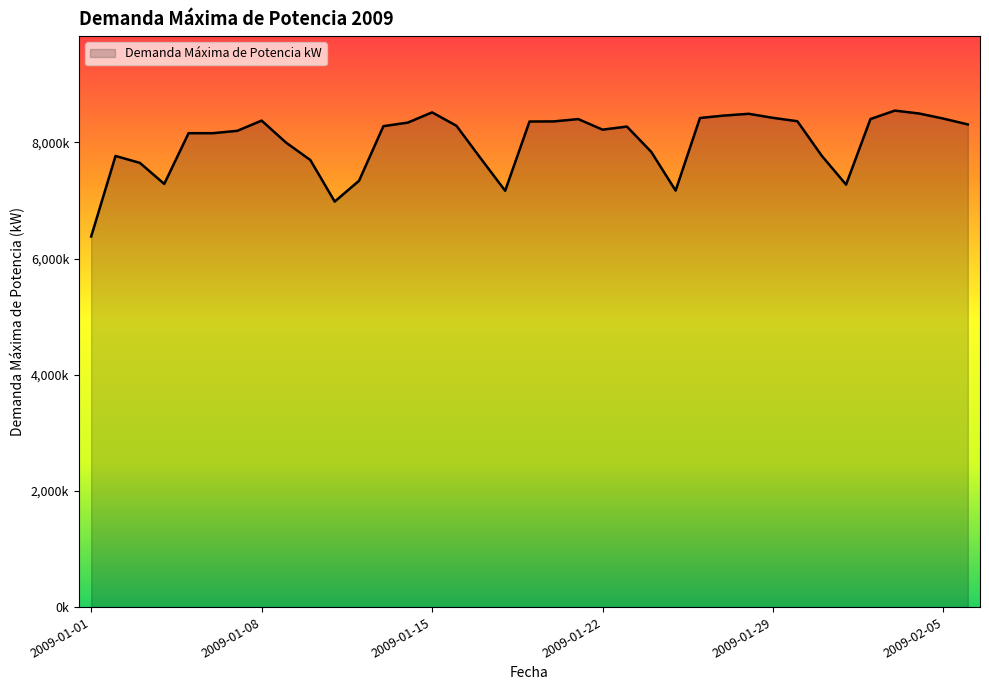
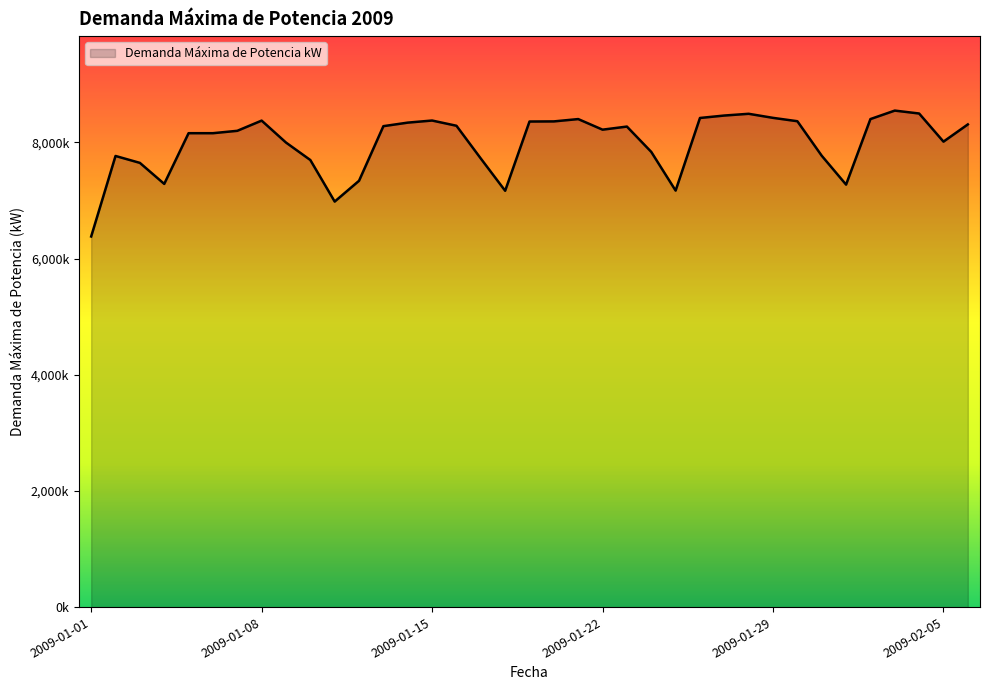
2009-01-15: 8,500,000 -> 8,400,000
2009-02-05: 8,400,000 -> 8,000,000
